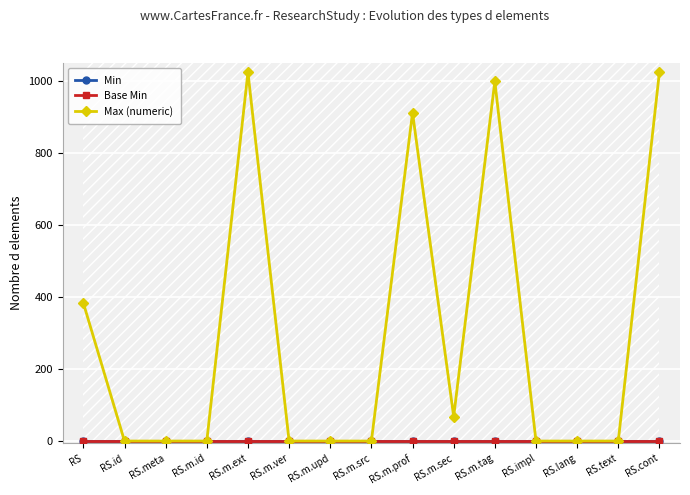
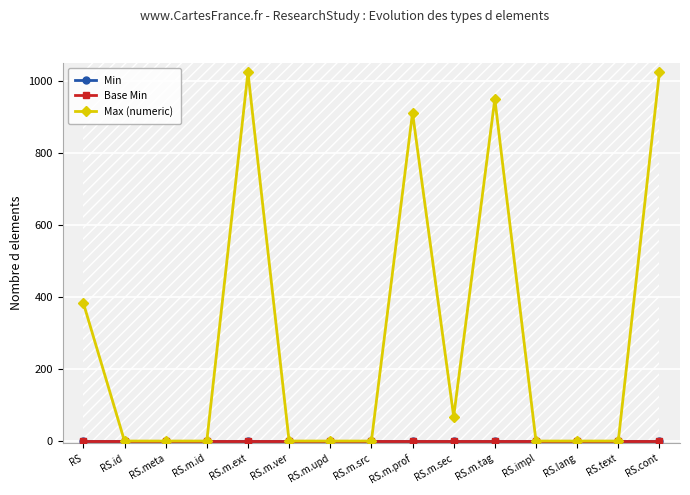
Max (numeric), RS.m.tag: 1000 -> 950
